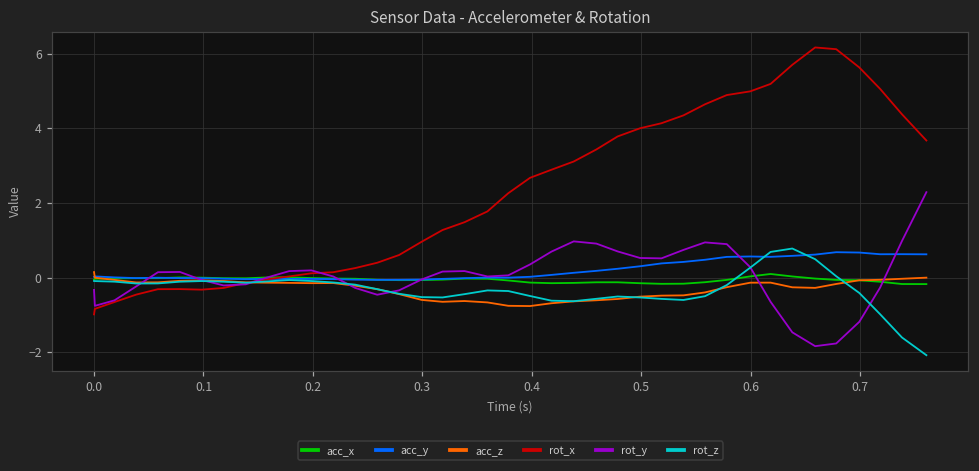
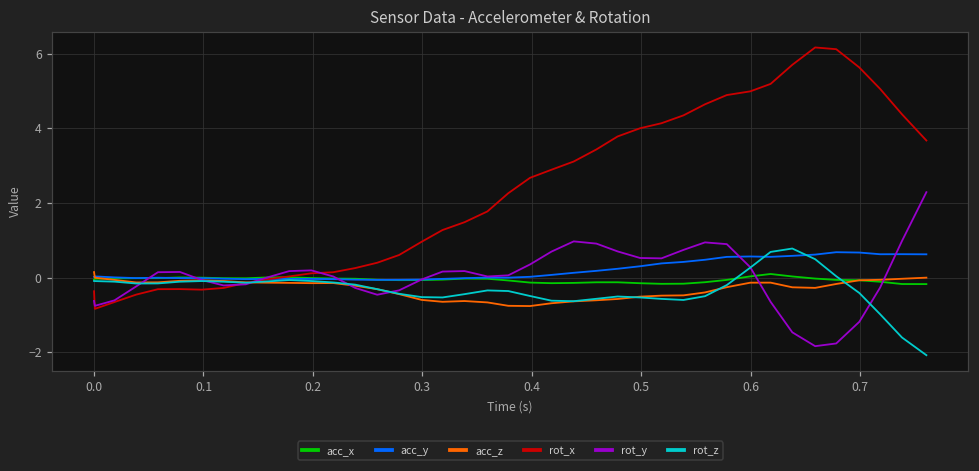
rot_x, 0.0: -1.0 -> -0.4
rot_y, 0.0: -0.3 -> -0.6
